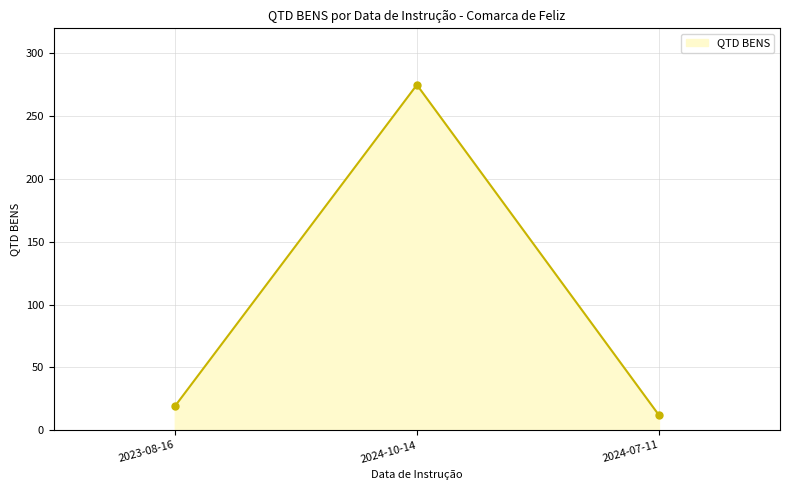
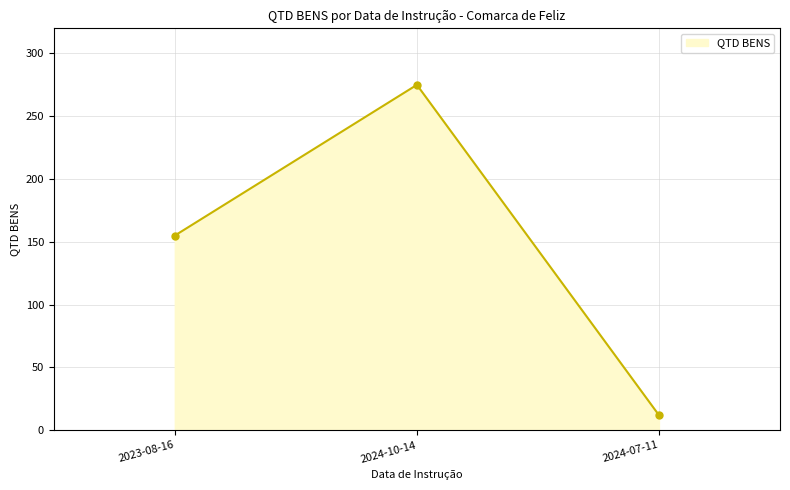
2023-08-16: 19 -> 155
